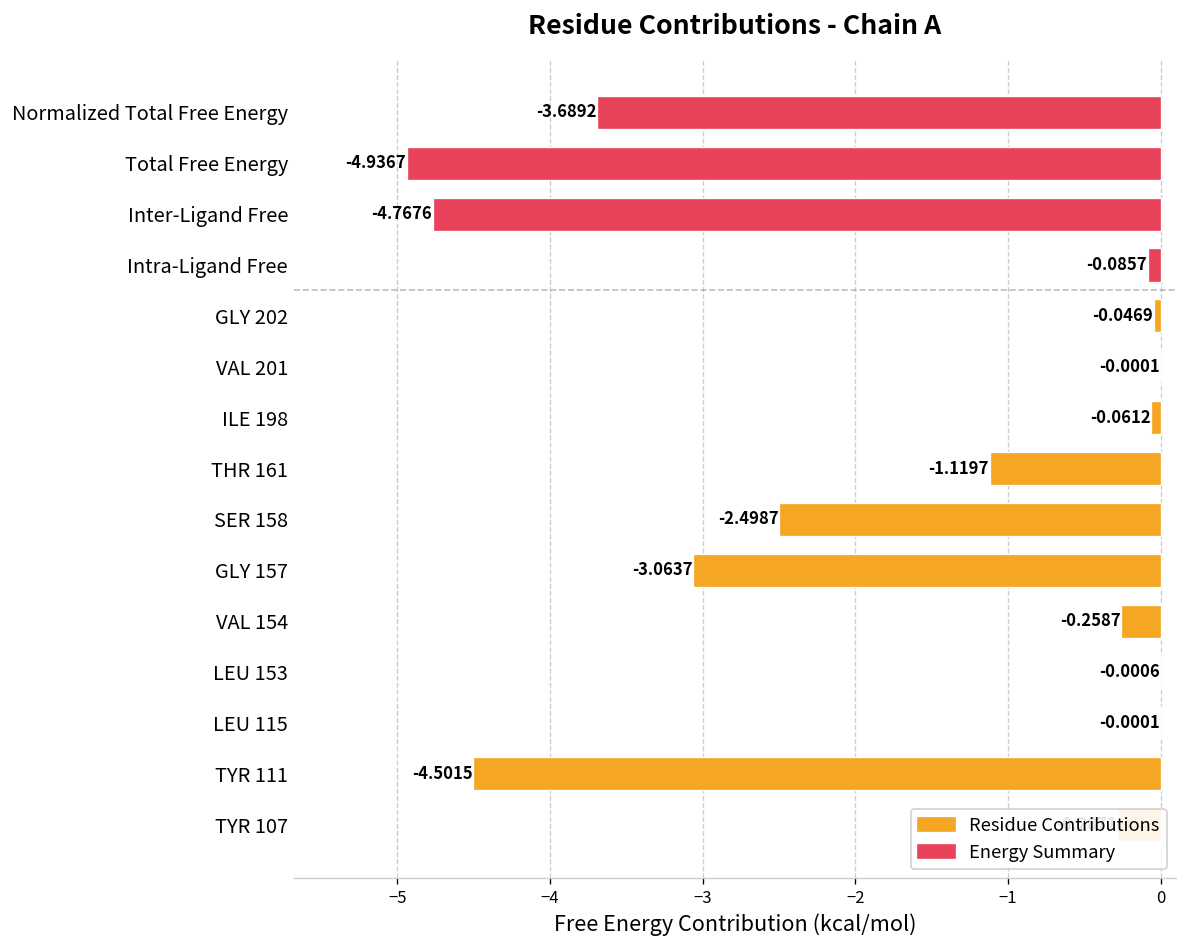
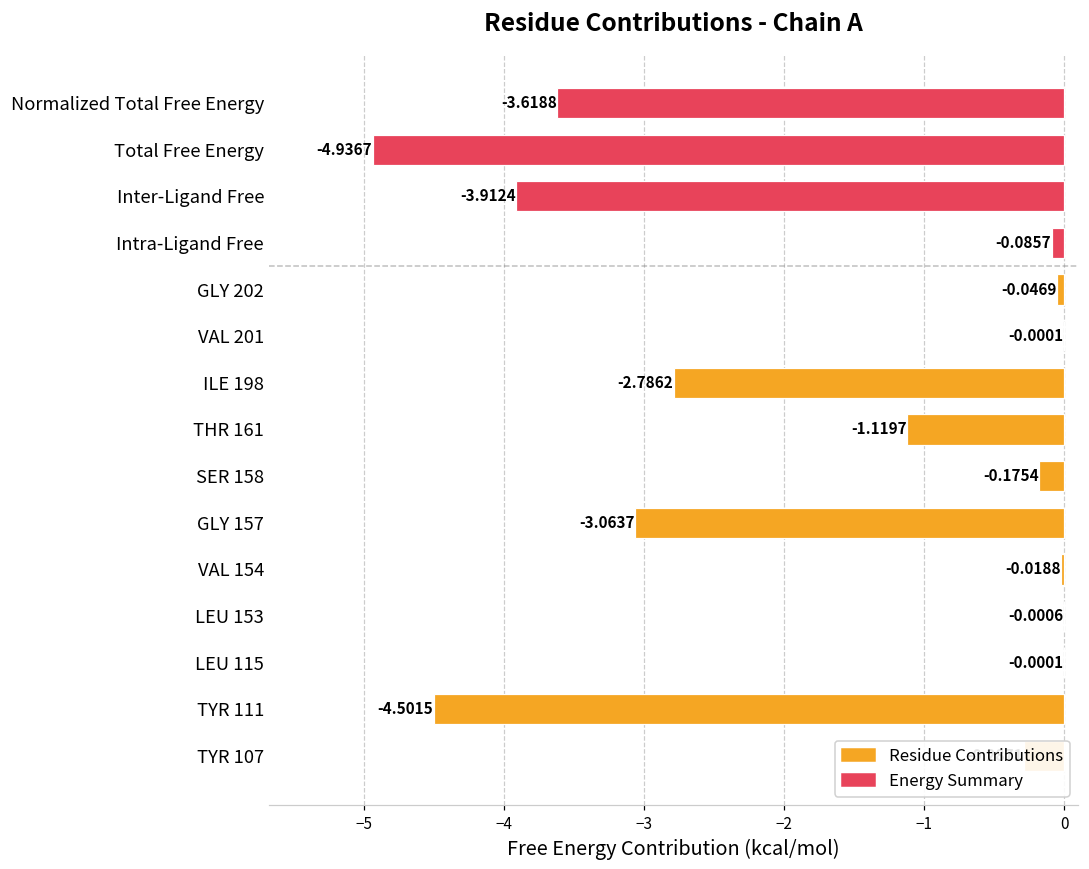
Normalized Total Free Energy: -3.6892 -> -3.6188
Inter-Ligand Free: -4.7676 -> -3.9124
ILE 198: -0.0612 -> -2.7862
SER 158: -2.4987 -> -0.1754
VAL 154: -0.2587 -> -0.0188
